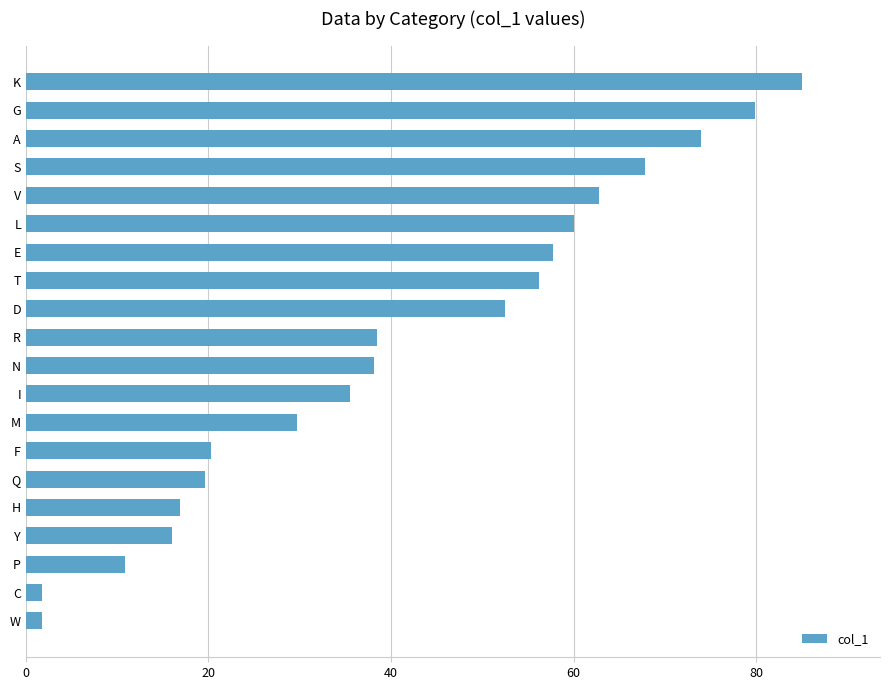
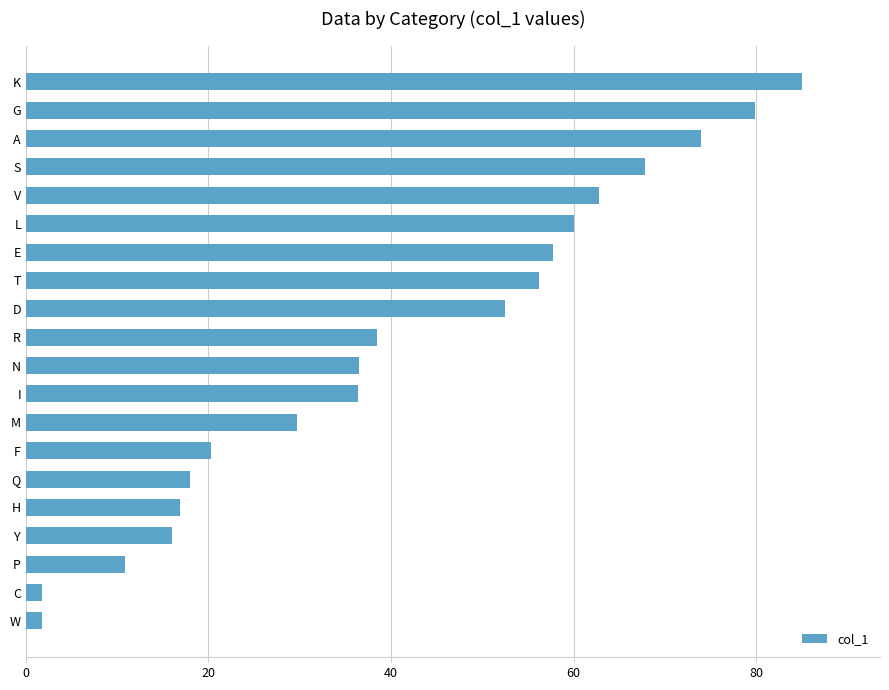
N: 38 -> 36
I: 35.6 -> 36.4
Q: 20 -> 18
